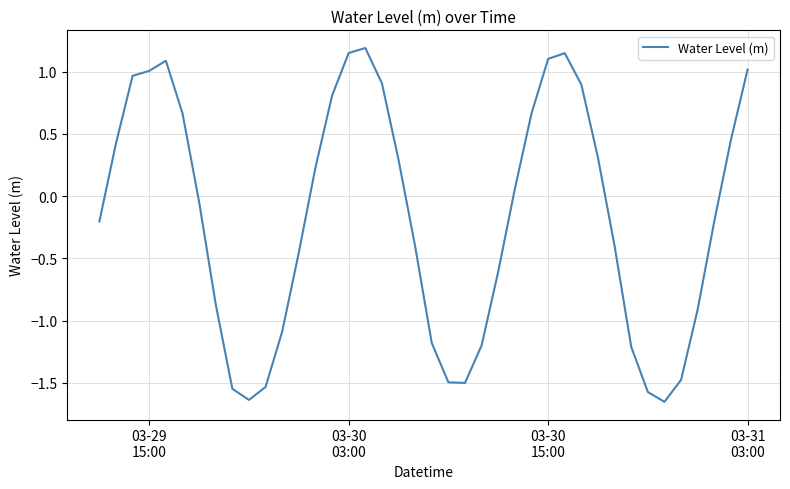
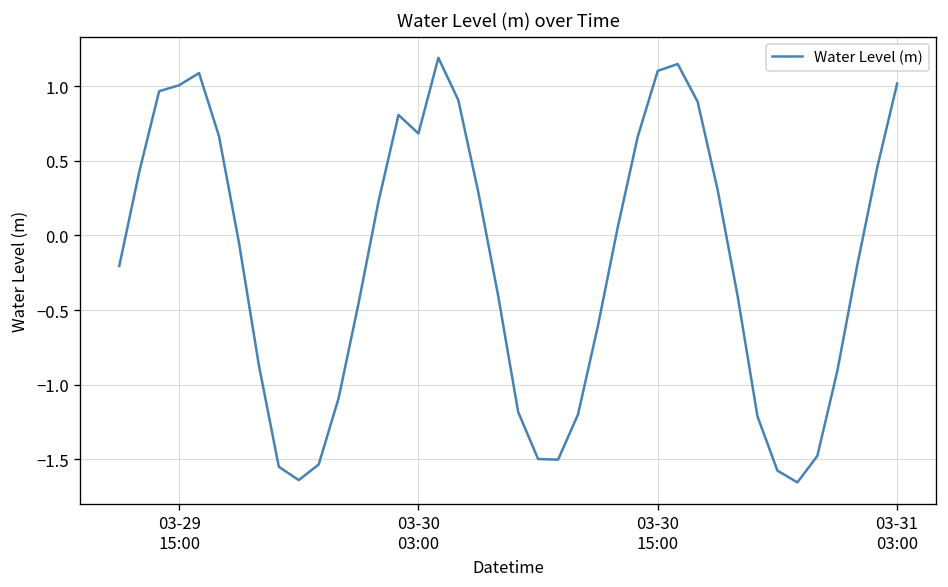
03-30 03:00: 1.15 -> 0.68
